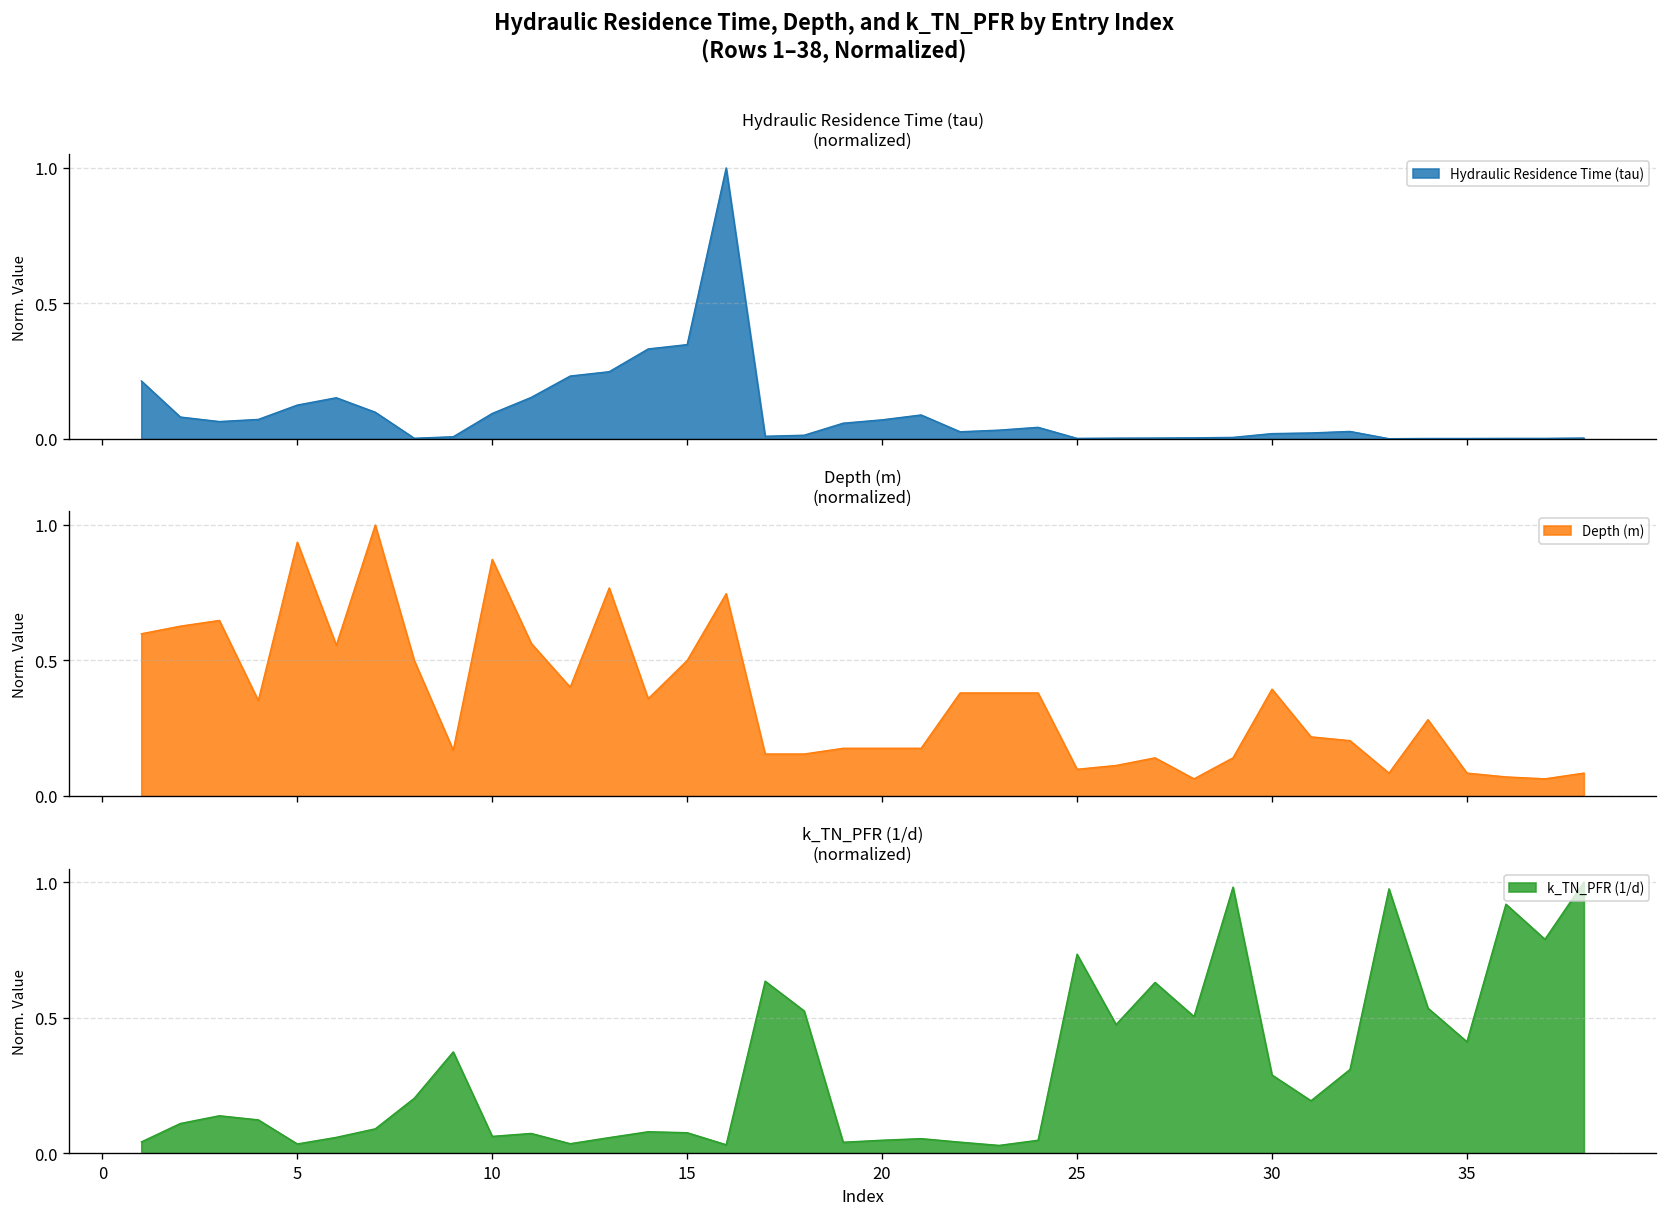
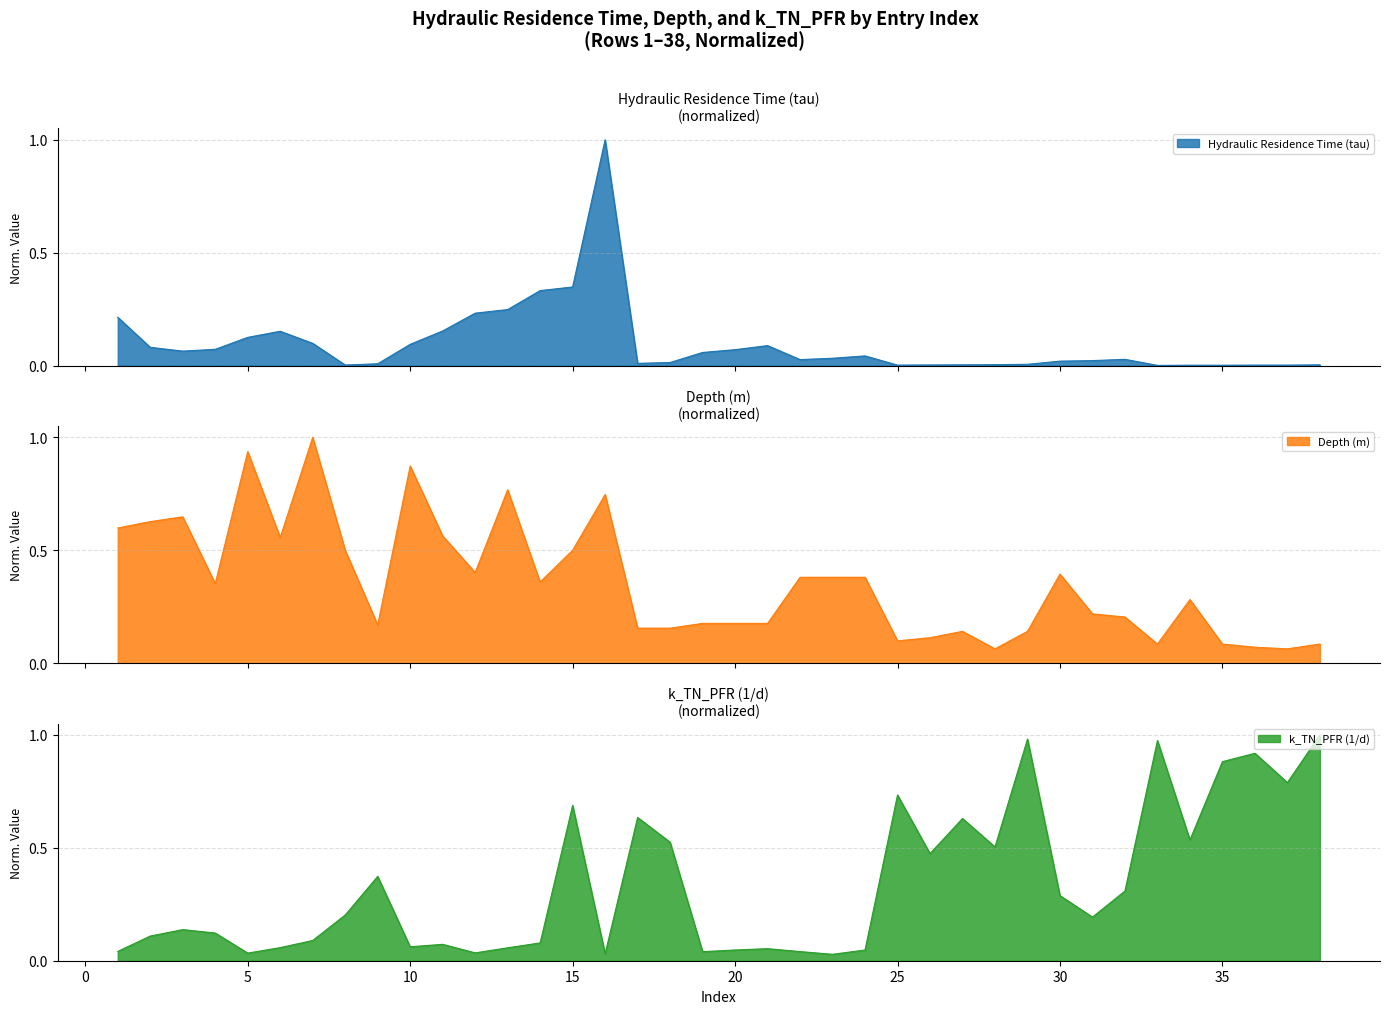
k_TN_PFR (1/d) (normalized), 15: 0.08 -> 0.69
k_TN_PFR (1/d) (normalized), 35: 0.41 -> 0.88
